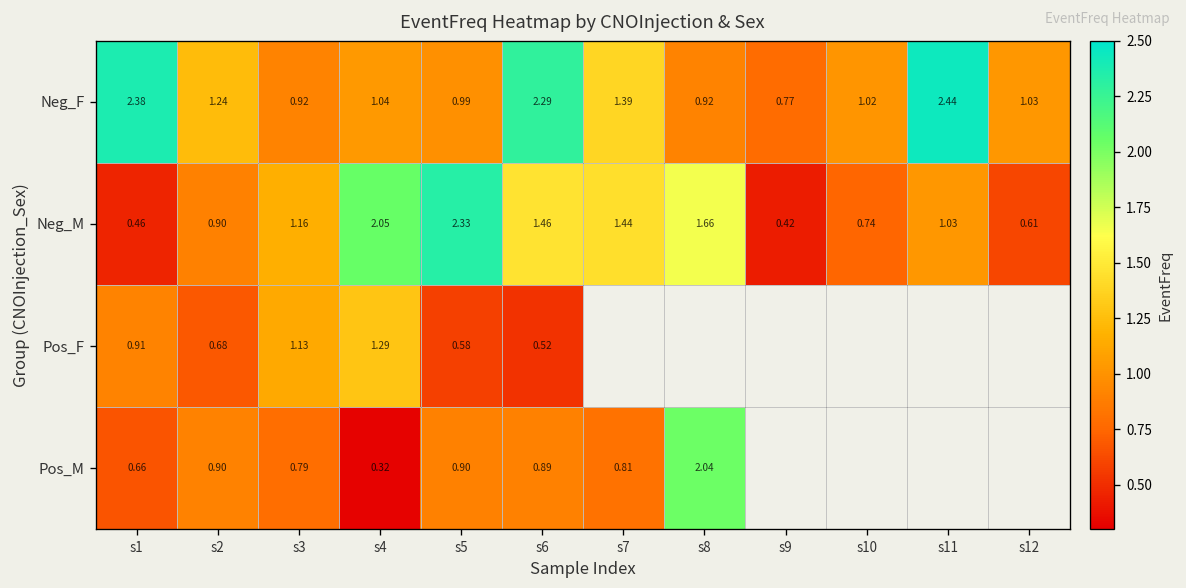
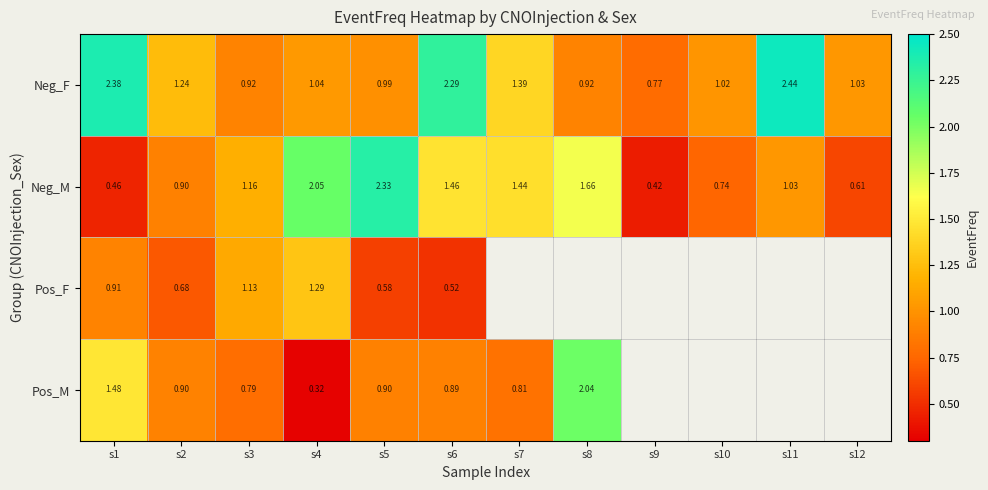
Pos_M, s1: 0.66 -> 1.48
